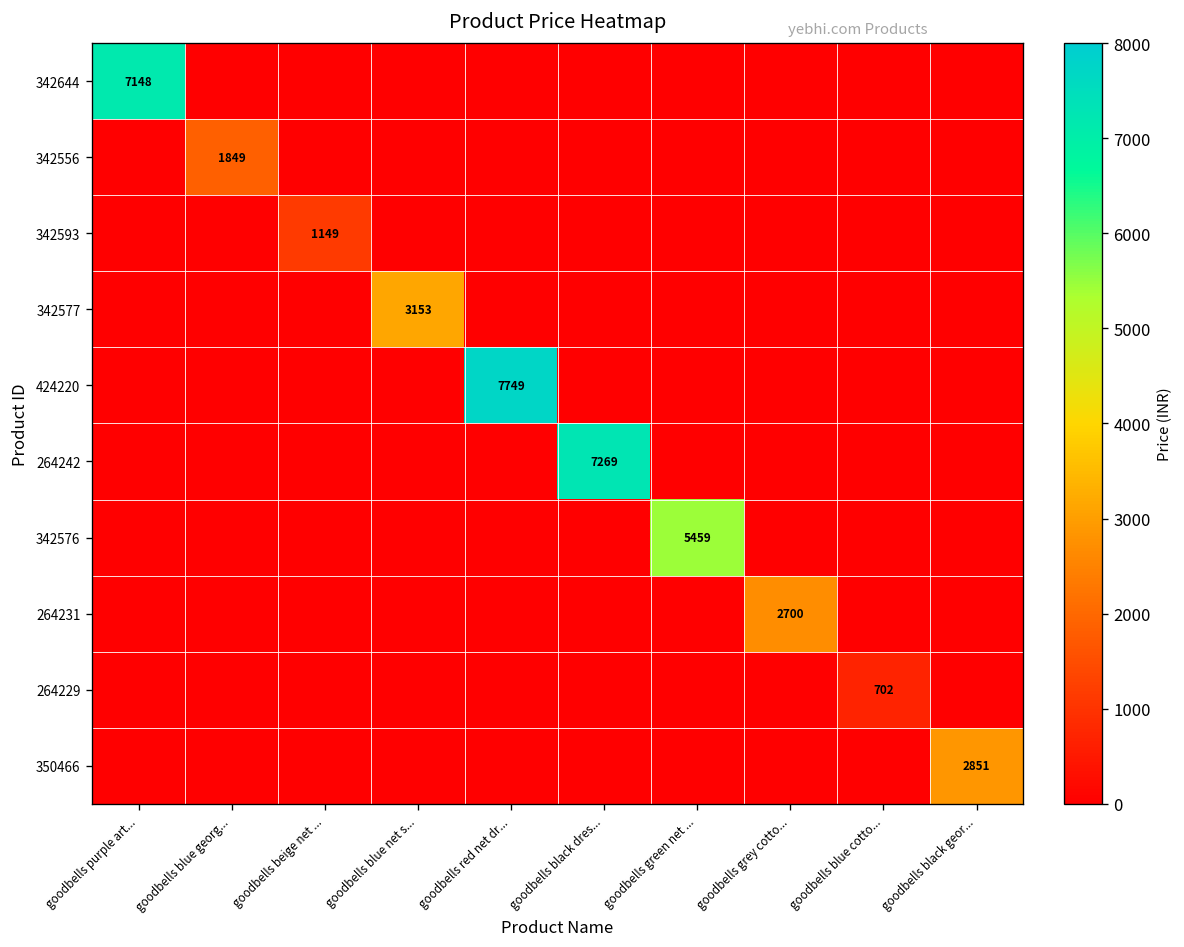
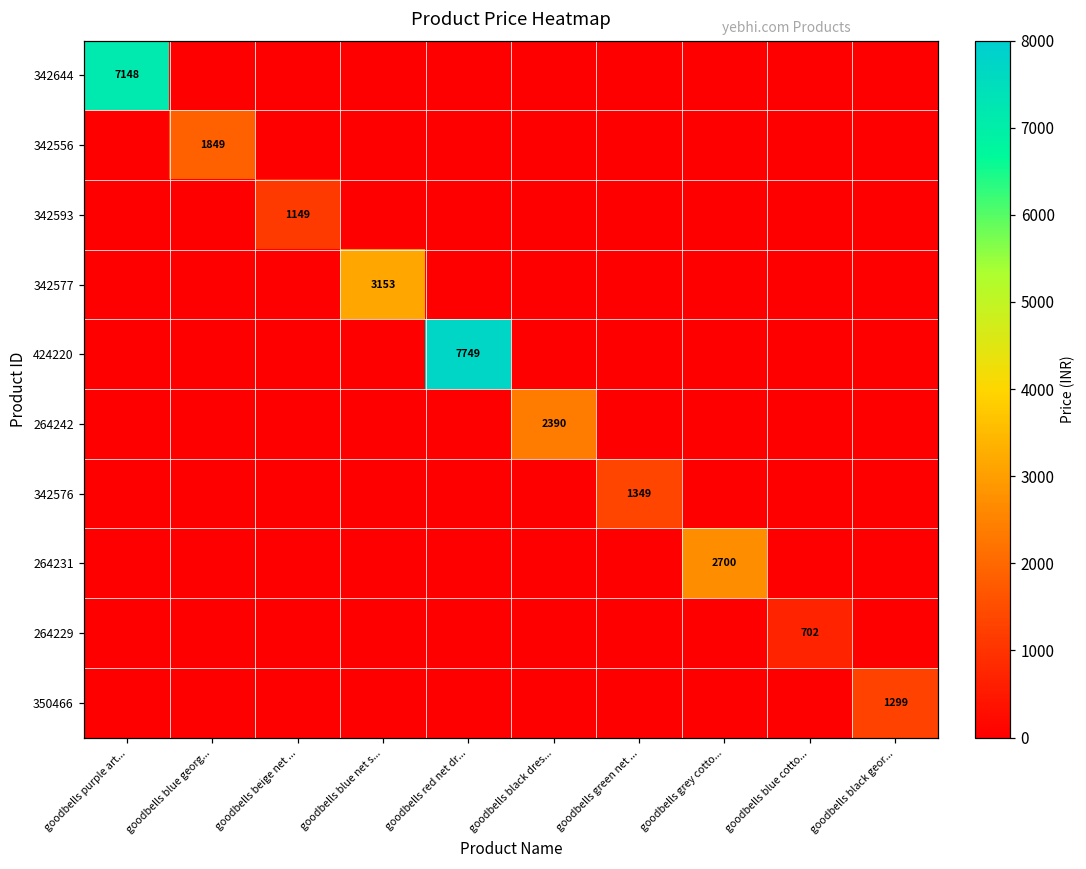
264242, goodbells black dres...: 7269 -> 2390
342576, goodbells green net ...: 5459 -> 1349
350466, goodbells black geor...: 2851 -> 1299
